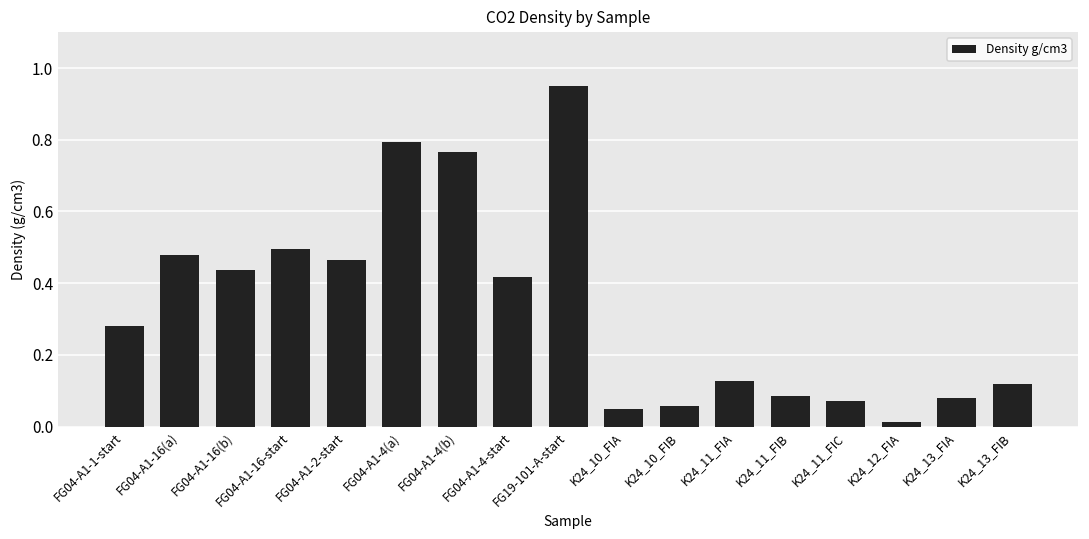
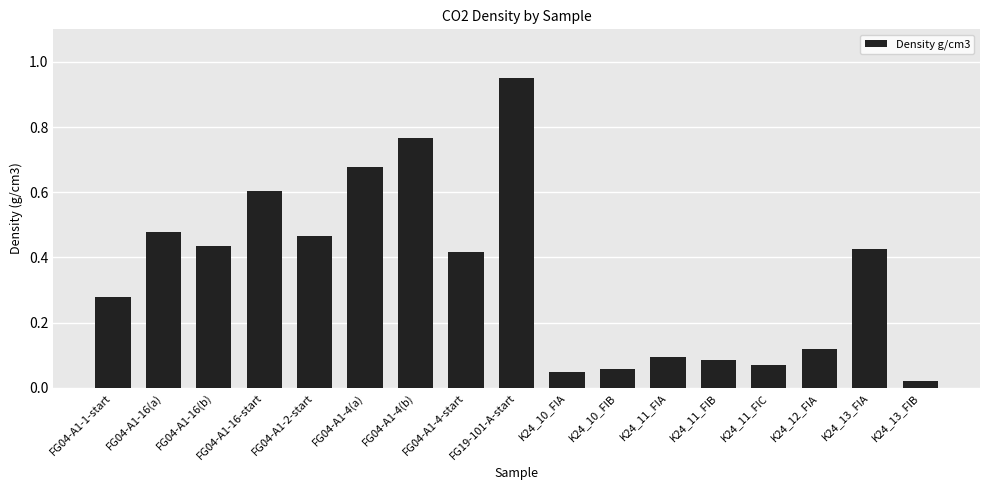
FG04-A1-16-start: 0.49 -> 0.61
FG04-A1-4(a): 0.79 -> 0.68
K24_11_FIA: 0.13 -> 0.09
K24_12_FIA: 0.01 -> 0.12
K24_13_FIA: 0.08 -> 0.43
K24_13_FIB: 0.12 -> 0.02
